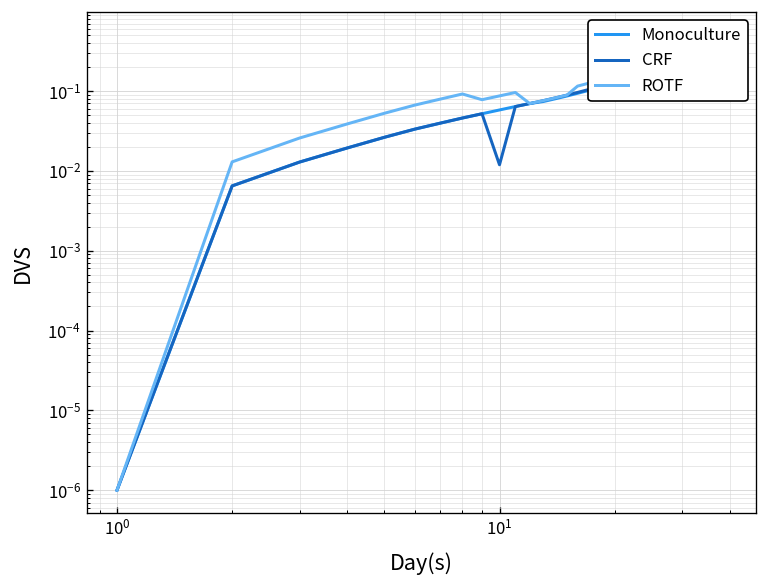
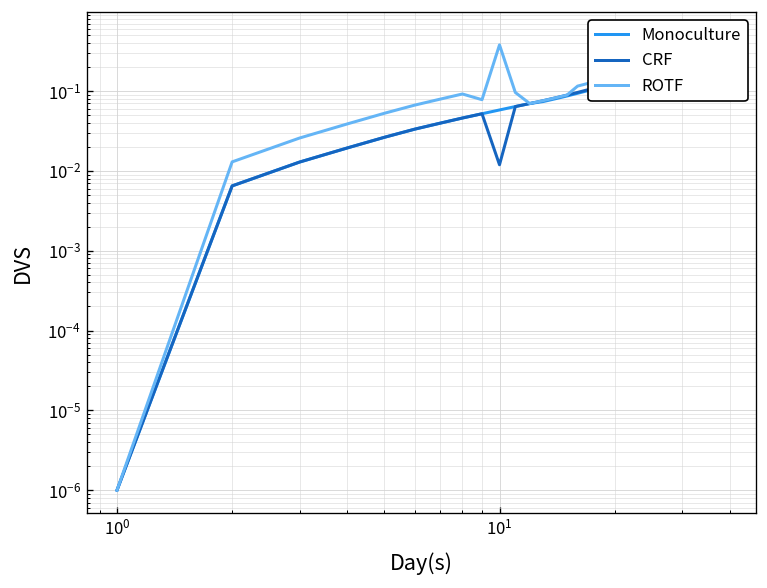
ROTF, 10^1: 0.09 -> 0.4
